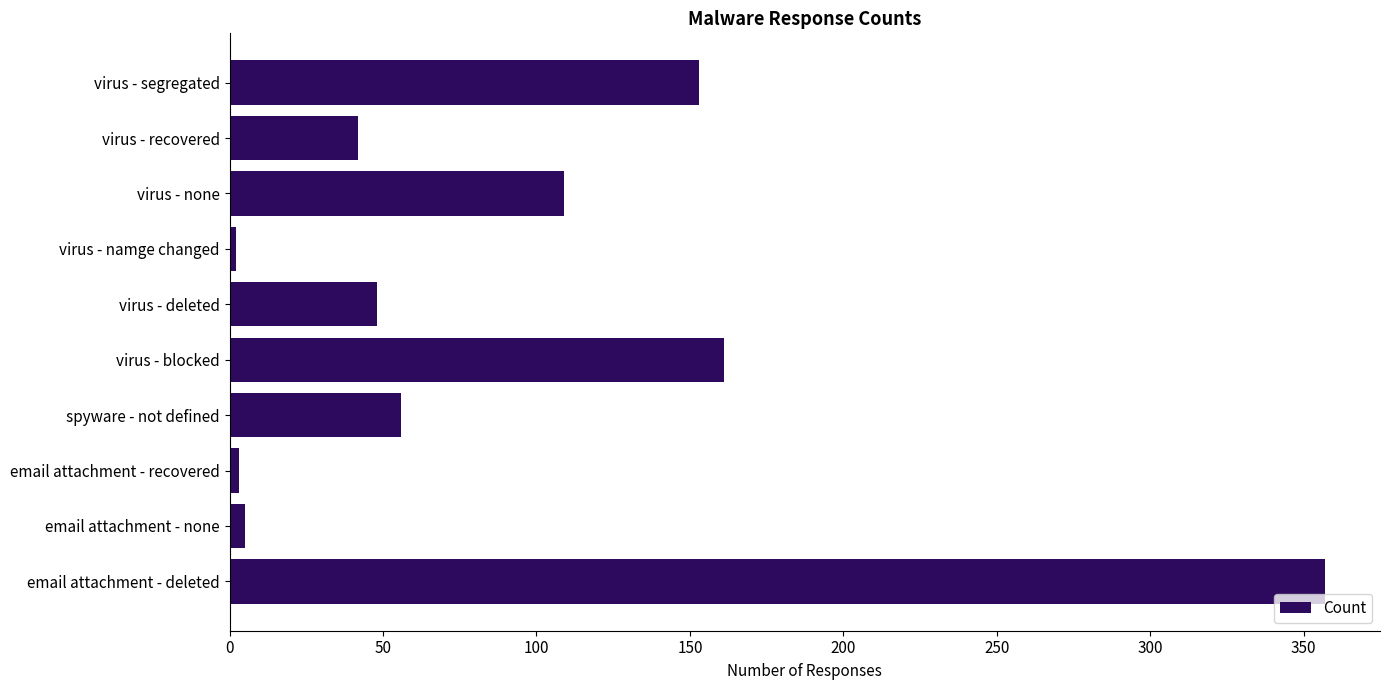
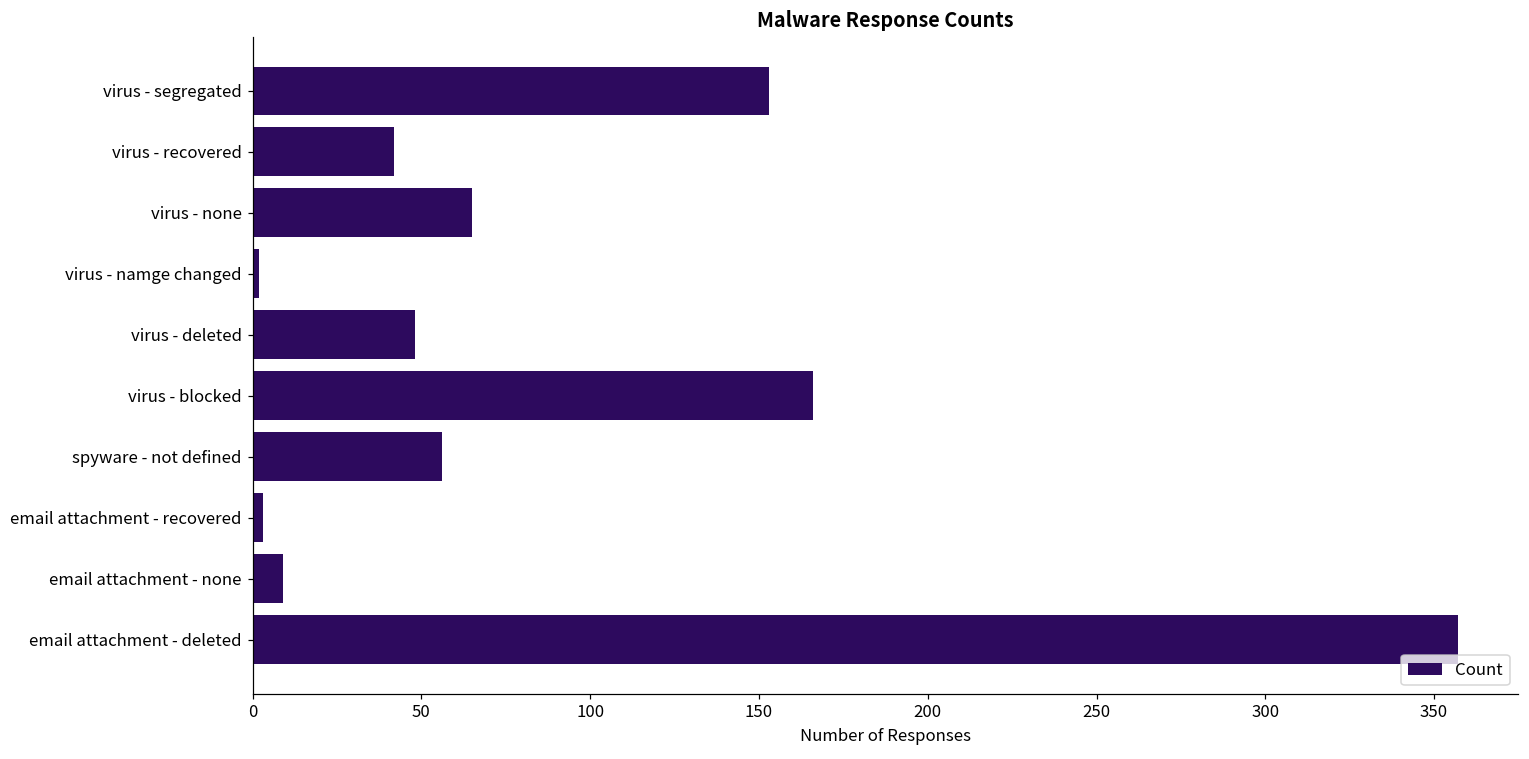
virus - none: 109 -> 65
virus - blocked: 161 -> 166
email attachment - none: 5 -> 9
